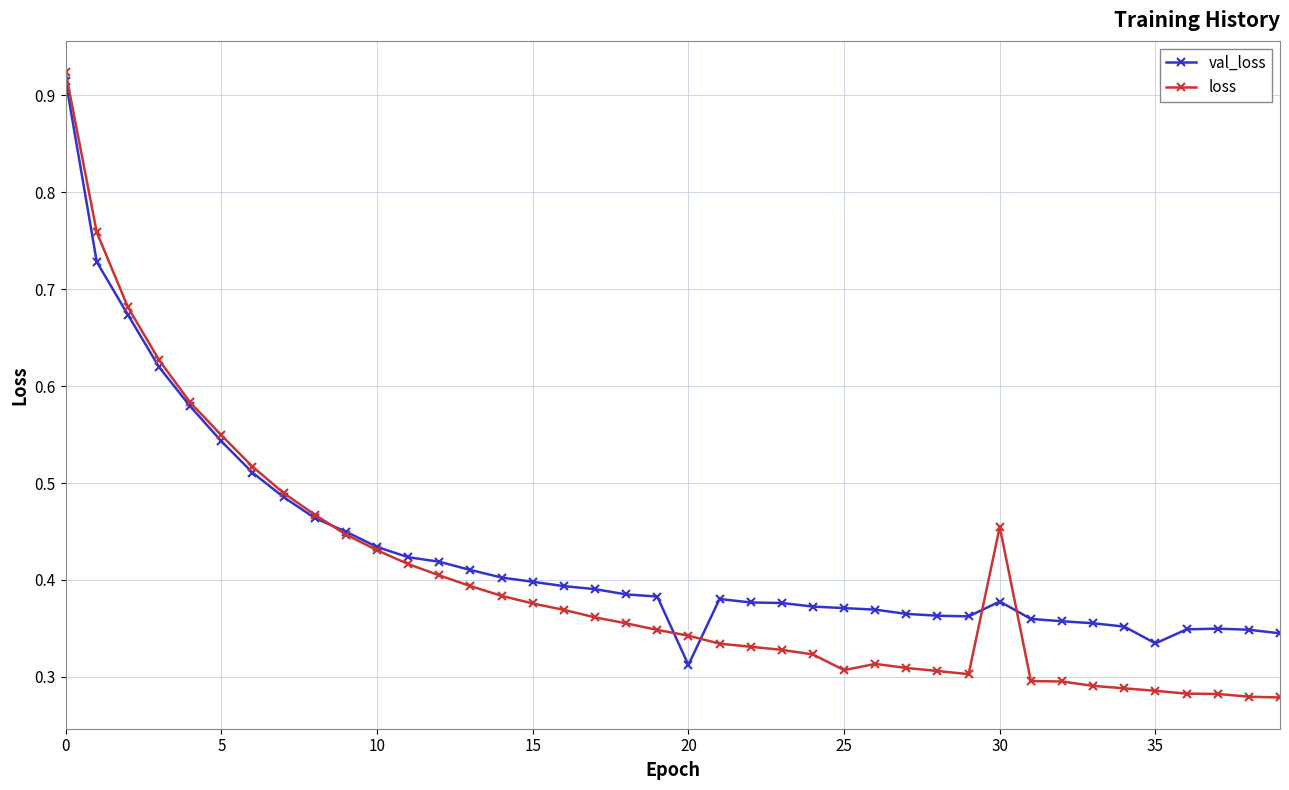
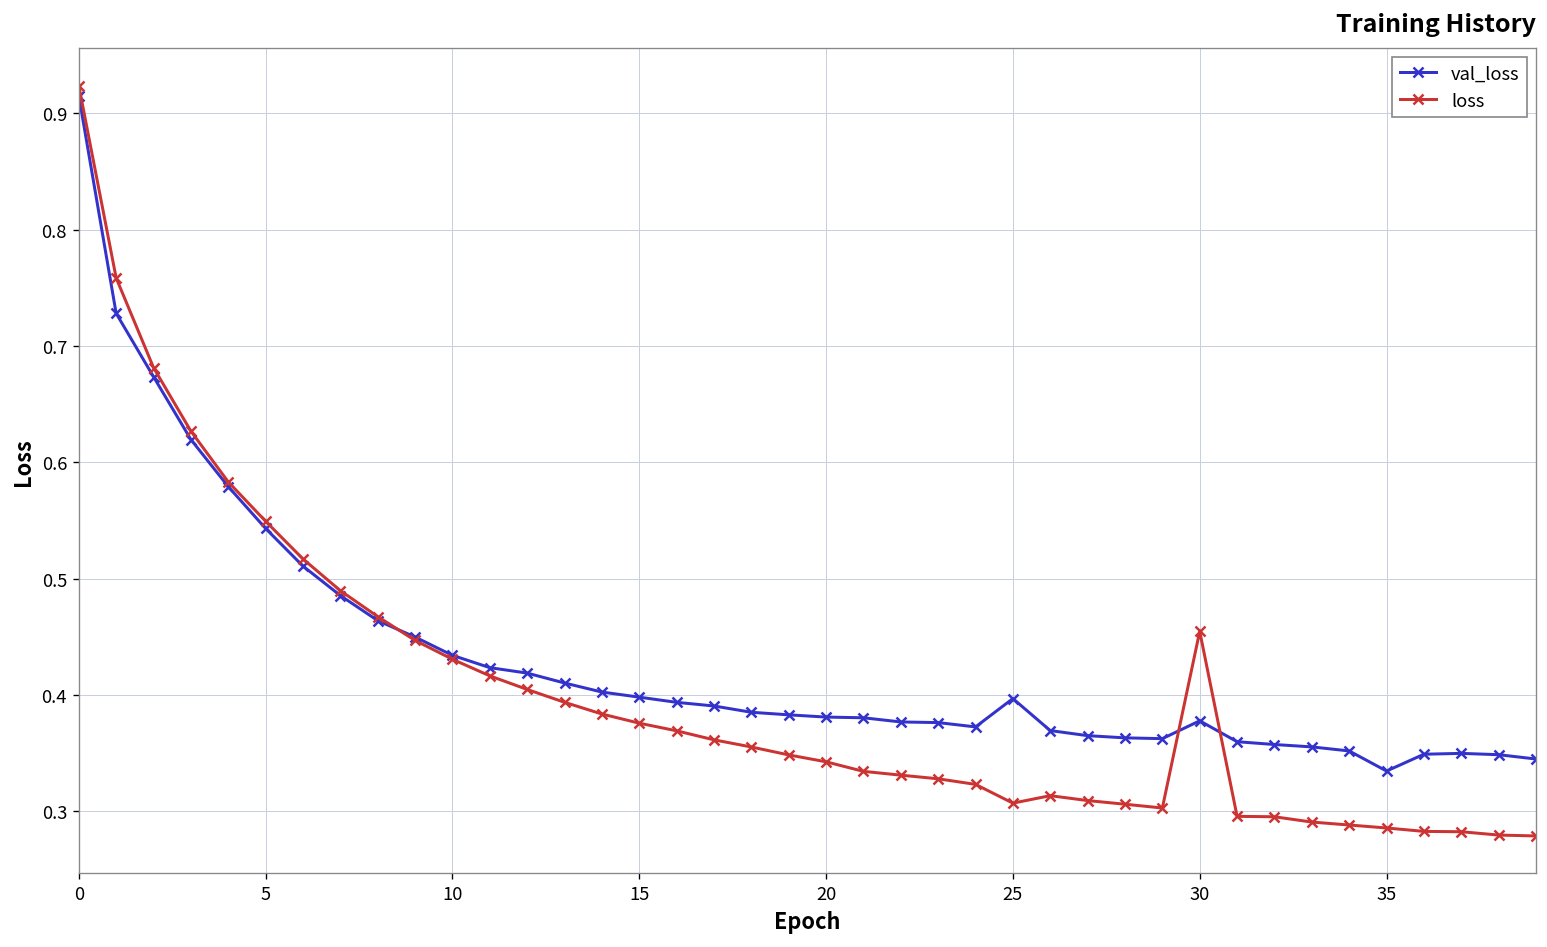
val_loss, 20: 0.31 -> 0.38
val_loss, 25: 0.37 -> 0.40
